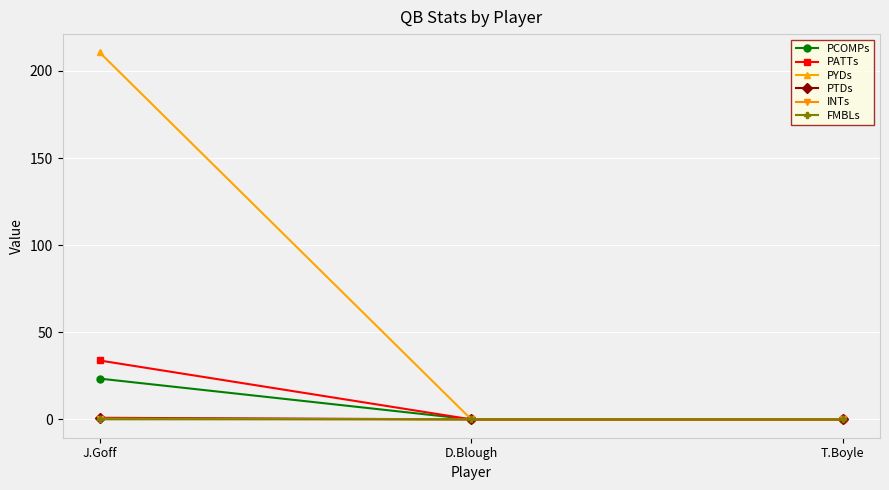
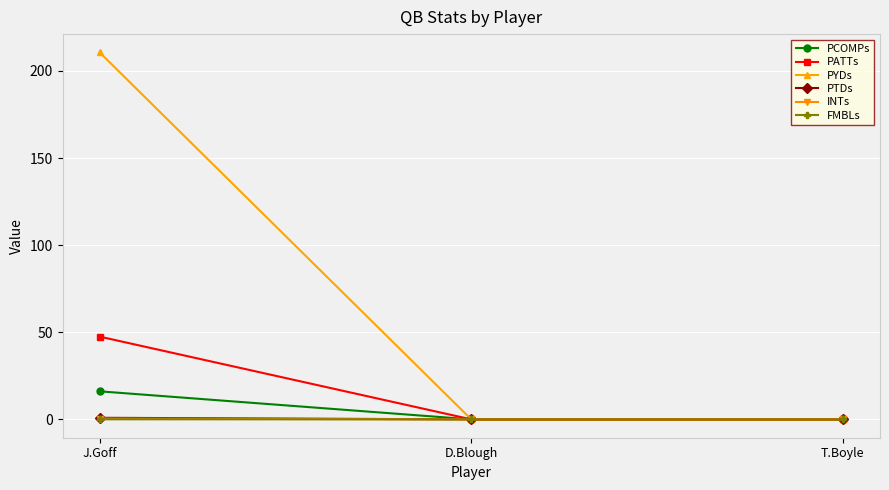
PCOMPs, J.Goff: 23 -> 16
PATTs, J.Goff: 34 -> 48
